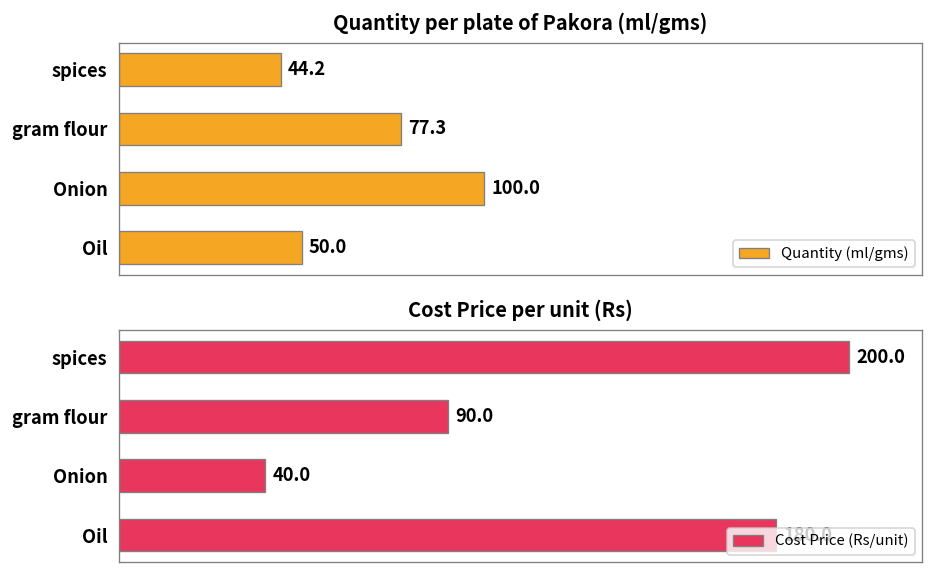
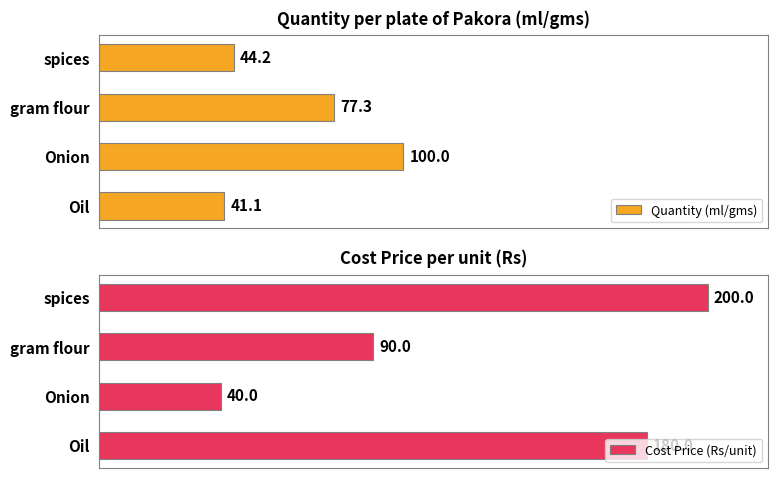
Quantity per plate of Pakora (ml/gms), Oil: 50.0 -> 41.1
